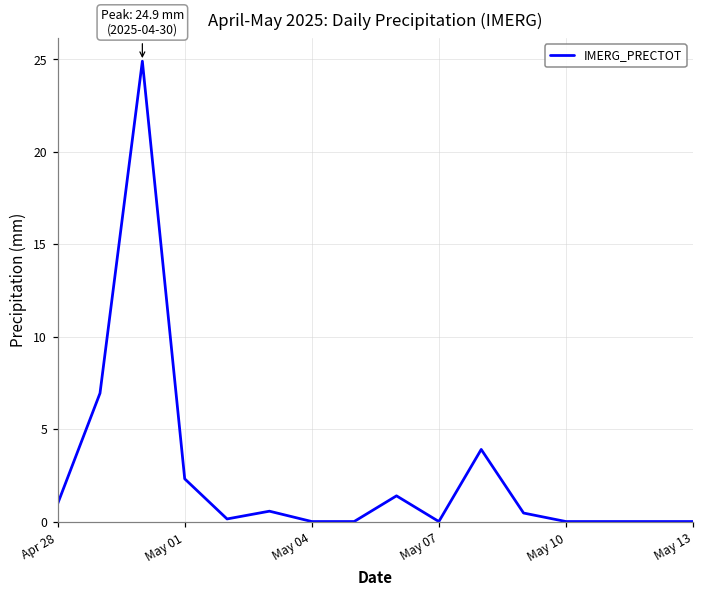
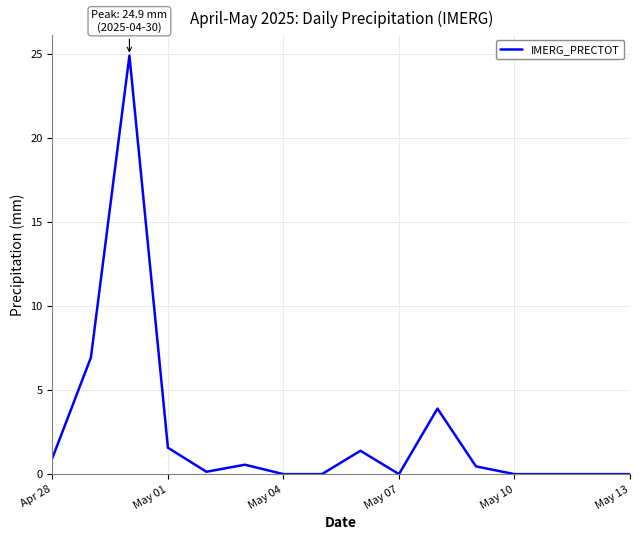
May 01: 2.3 -> 1.6
